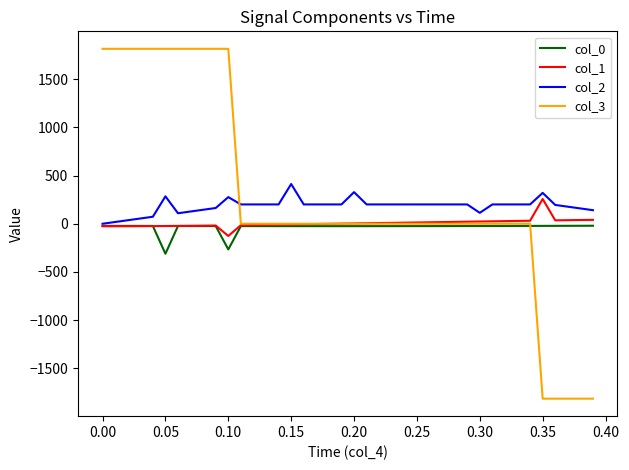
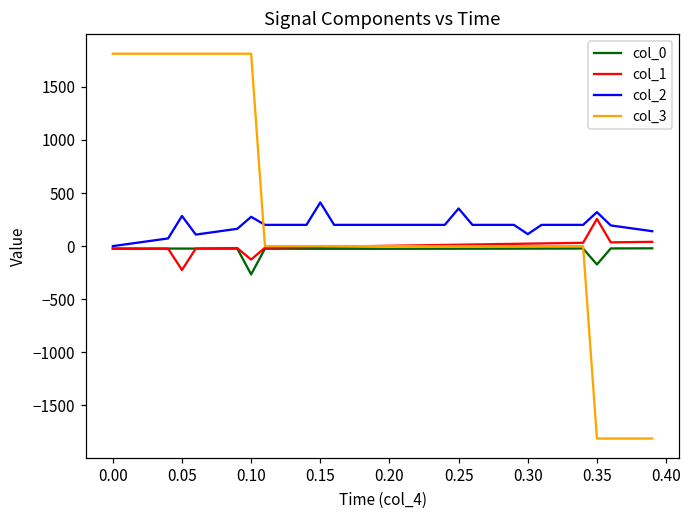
col_0, 0.05: -300 -> 0
col_1, 0.05: 0 -> -200
col_2, 0.20: 300 -> 200
col_2, 0.25: 200 -> 400
col_0, 0.35: 0 -> -200
